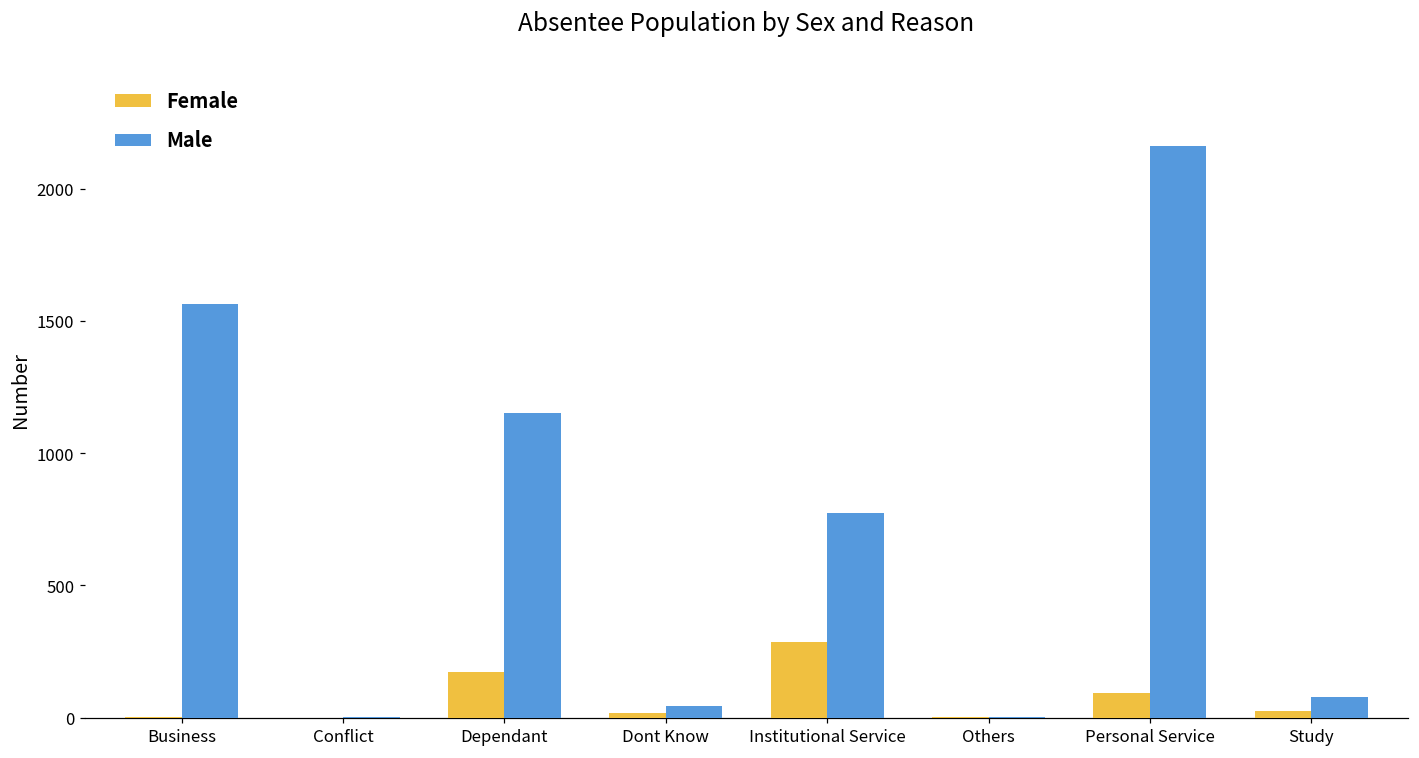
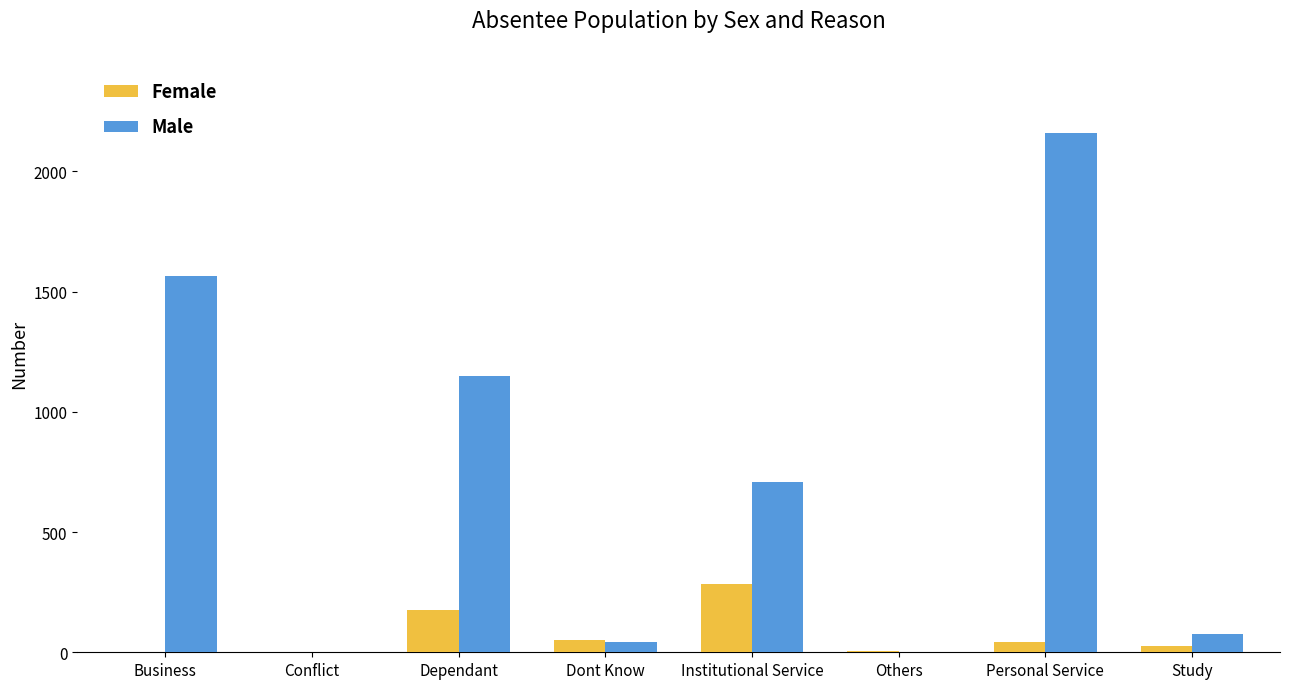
Female, Dont Know: 20 -> 50
Male, Institutional Service: 770 -> 710
Female, Personal Service: 90 -> 40
